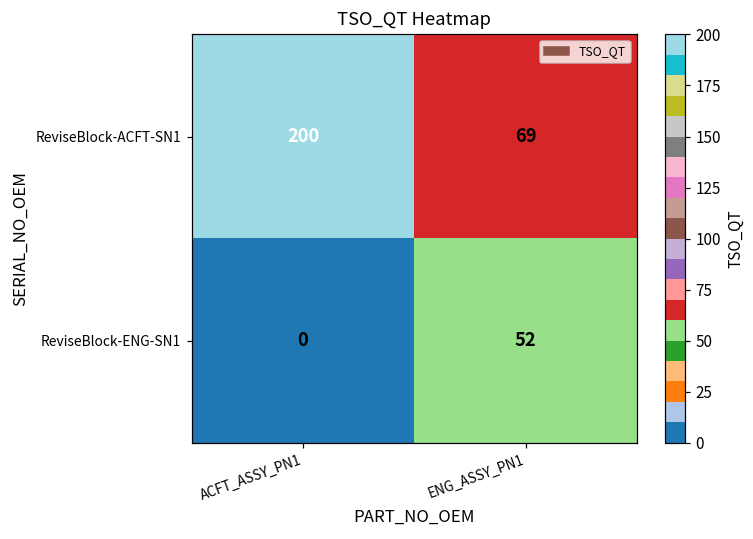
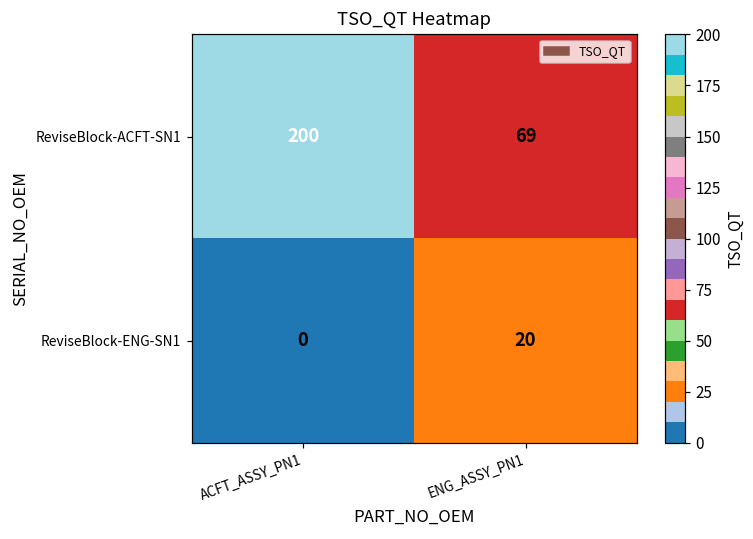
ReviseBlock-ENG-SN1, ENG_ASSY_PN1: 52 -> 20
